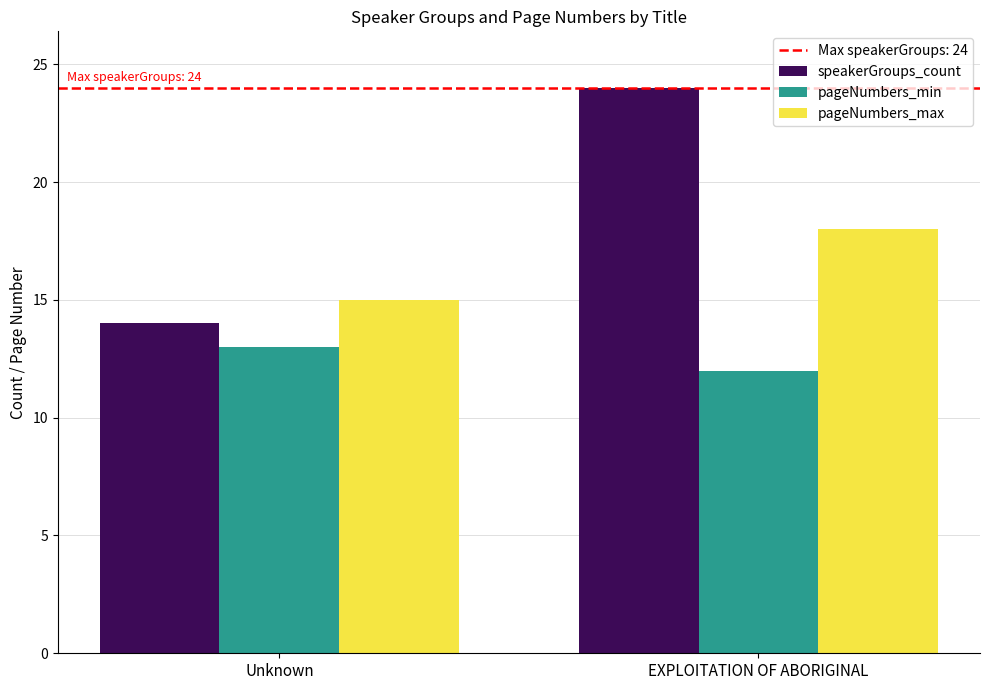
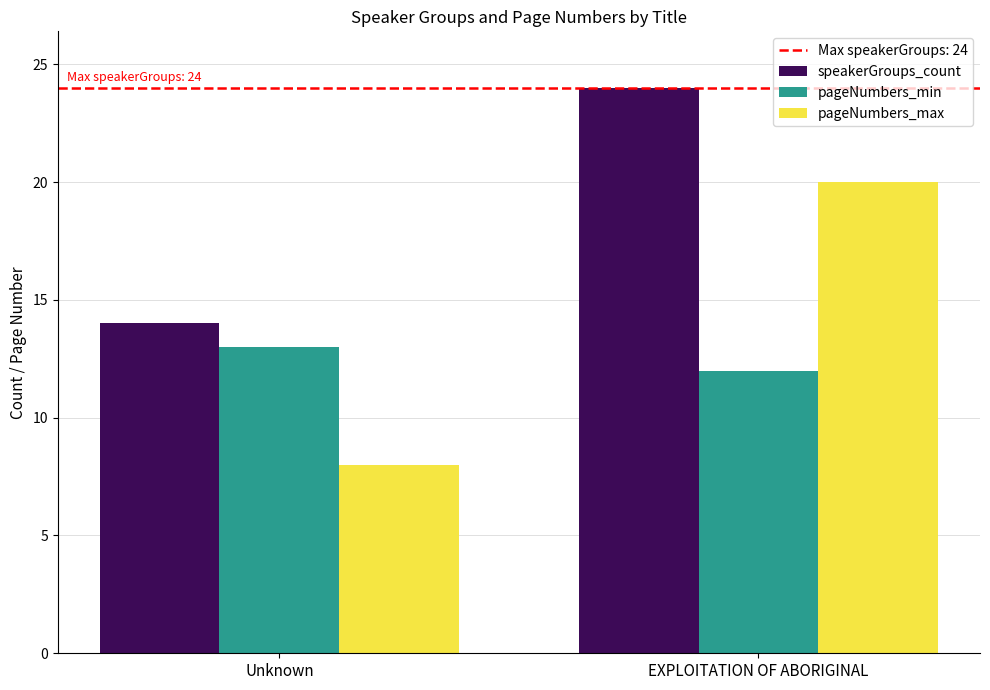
pageNumbers_max, Unknown: 15 -> 8
pageNumbers_max, EXPLOITATION OF ABORIGINAL: 18 -> 20
